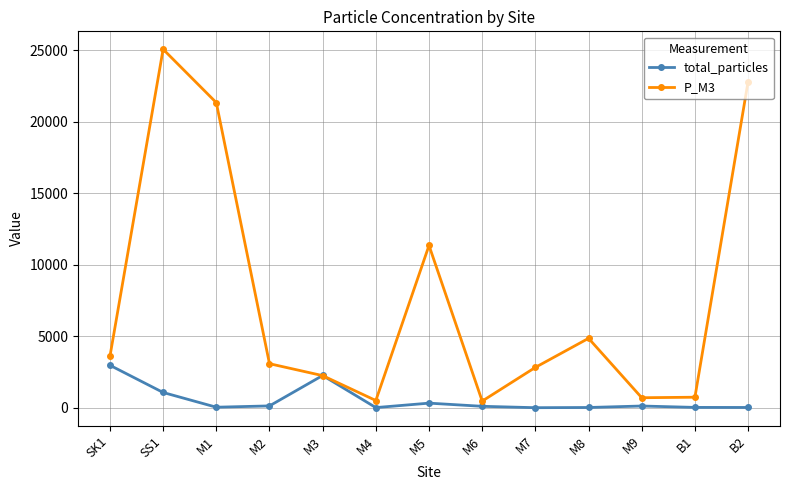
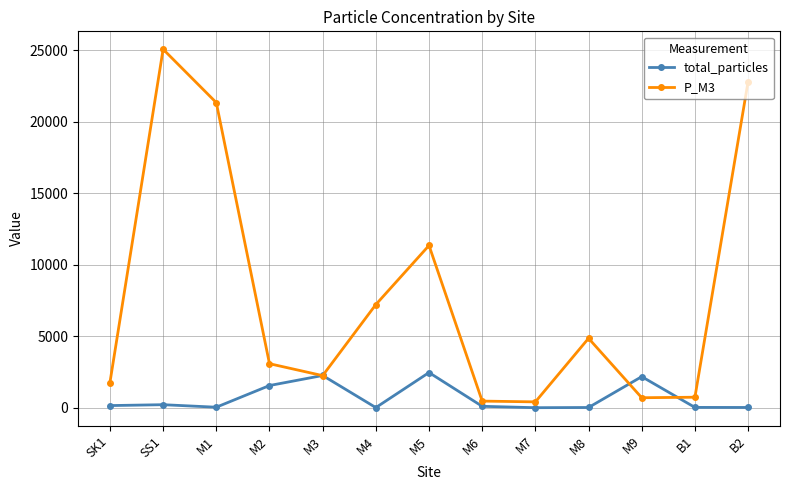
total_particles, SK1: 3000 -> 200
P_M3, SK1: 3600 -> 1800
total_particles, SS1: 1100 -> 200
total_particles, M2: 100 -> 1600
P_M3, M4: 500 -> 7200
total_particles, M5: 300 -> 2500
P_M3, M7: 2800 -> 400
total_particles, M9: 100 -> 2200
